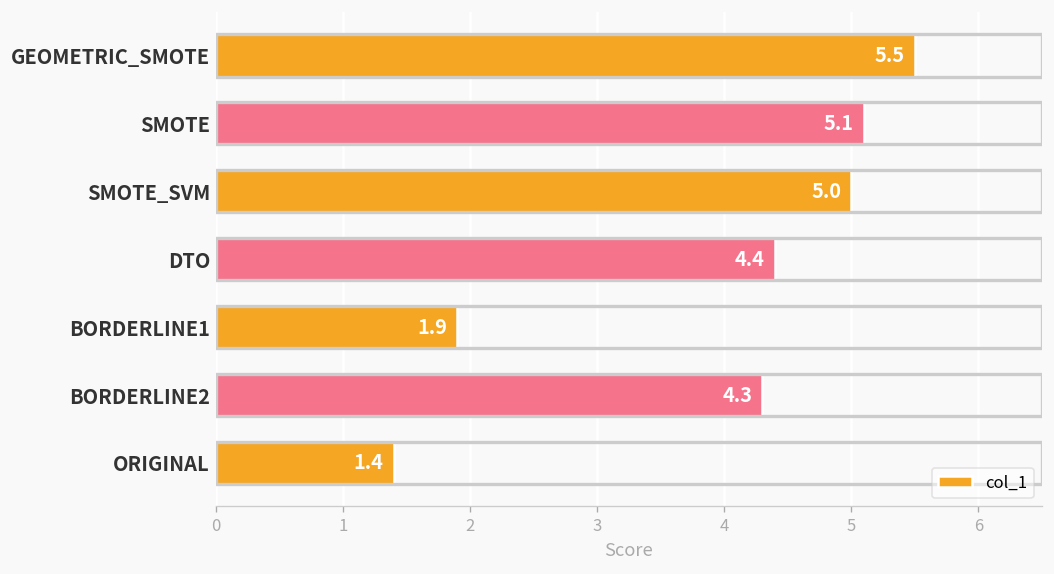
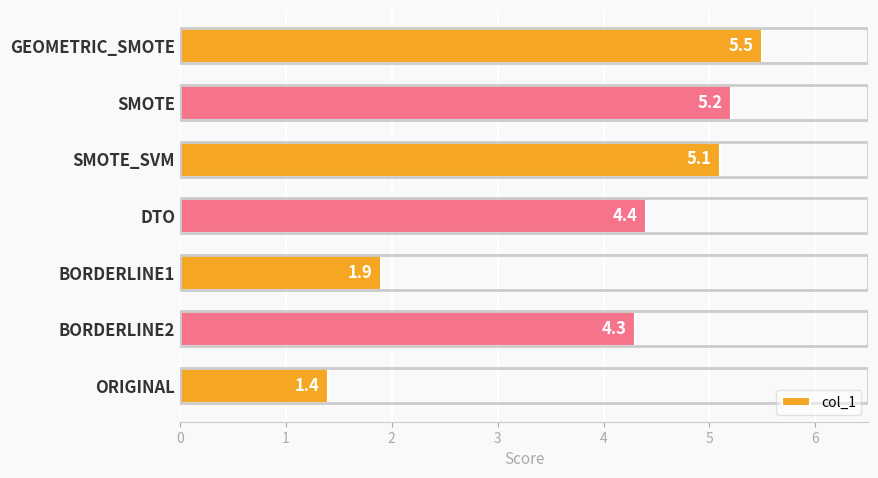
SMOTE: 5.1 -> 5.2
SMOTE_SVM: 5.0 -> 5.1
